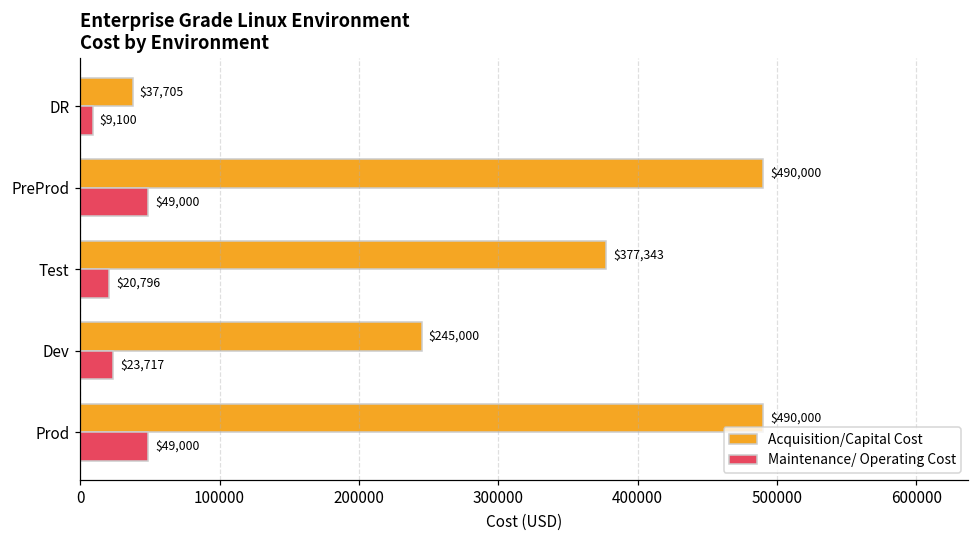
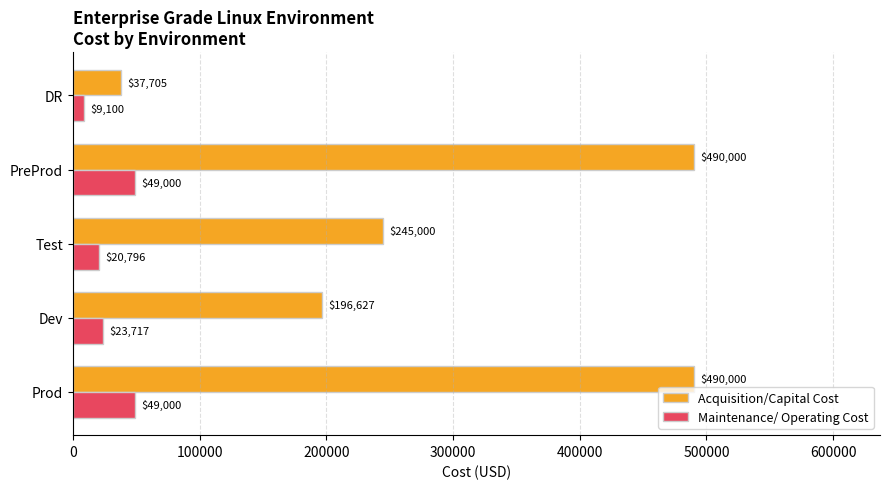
Acquisition/Capital Cost, Test: $377,343 -> $245,000
Acquisition/Capital Cost, Dev: $245,000 -> $196,627
